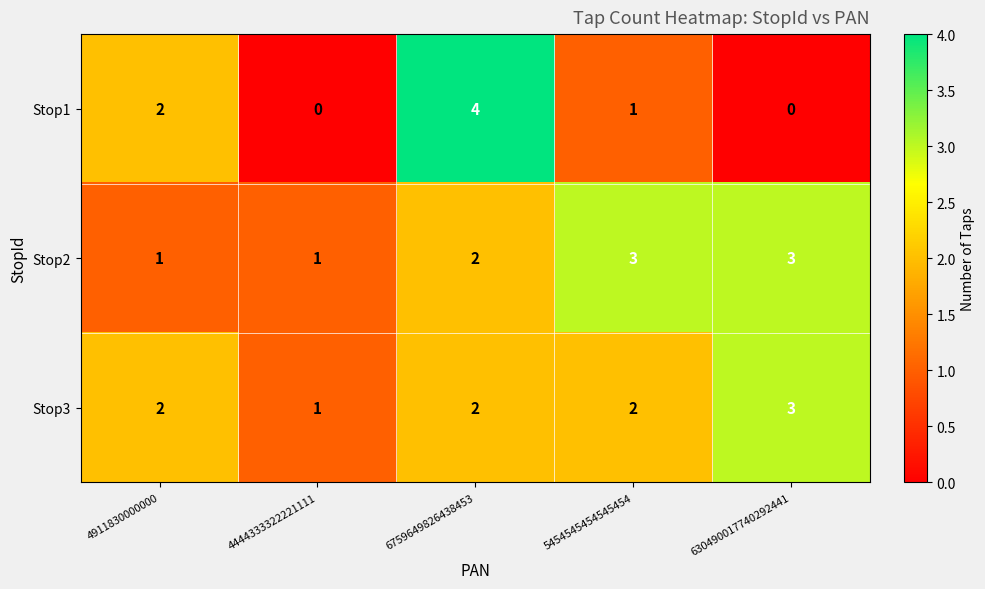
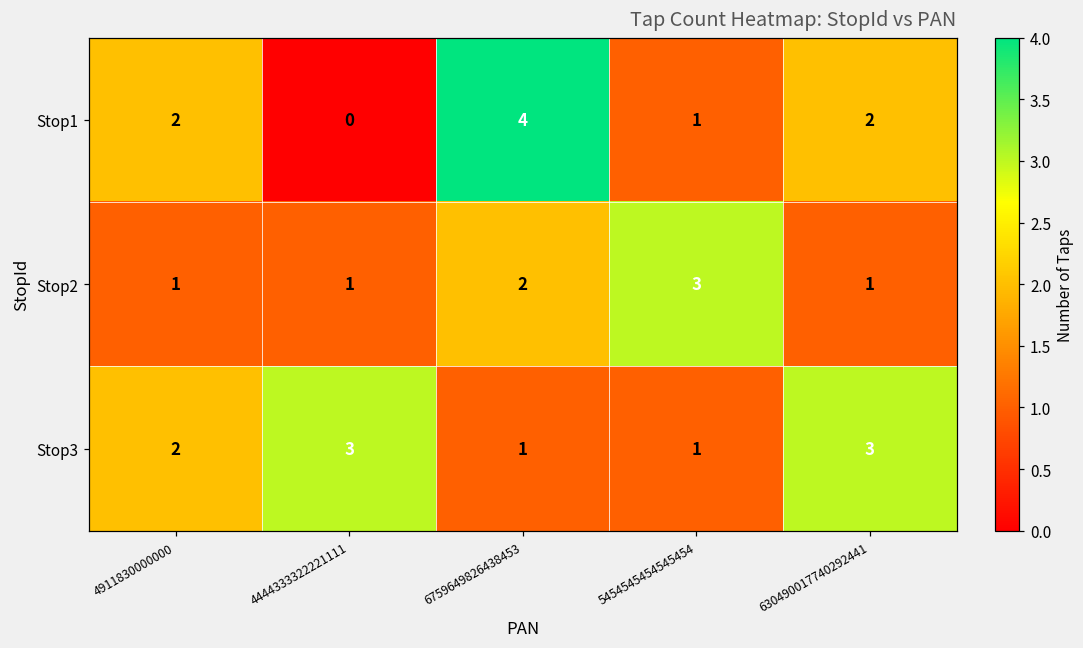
Stop1, 630490017740292441: 0 -> 2
Stop2, 630490017740292441: 3 -> 1
Stop3, 4444333322221111: 1 -> 3
Stop3, 6759649826438453: 2 -> 1
Stop3, 5454545454545454: 2 -> 1
